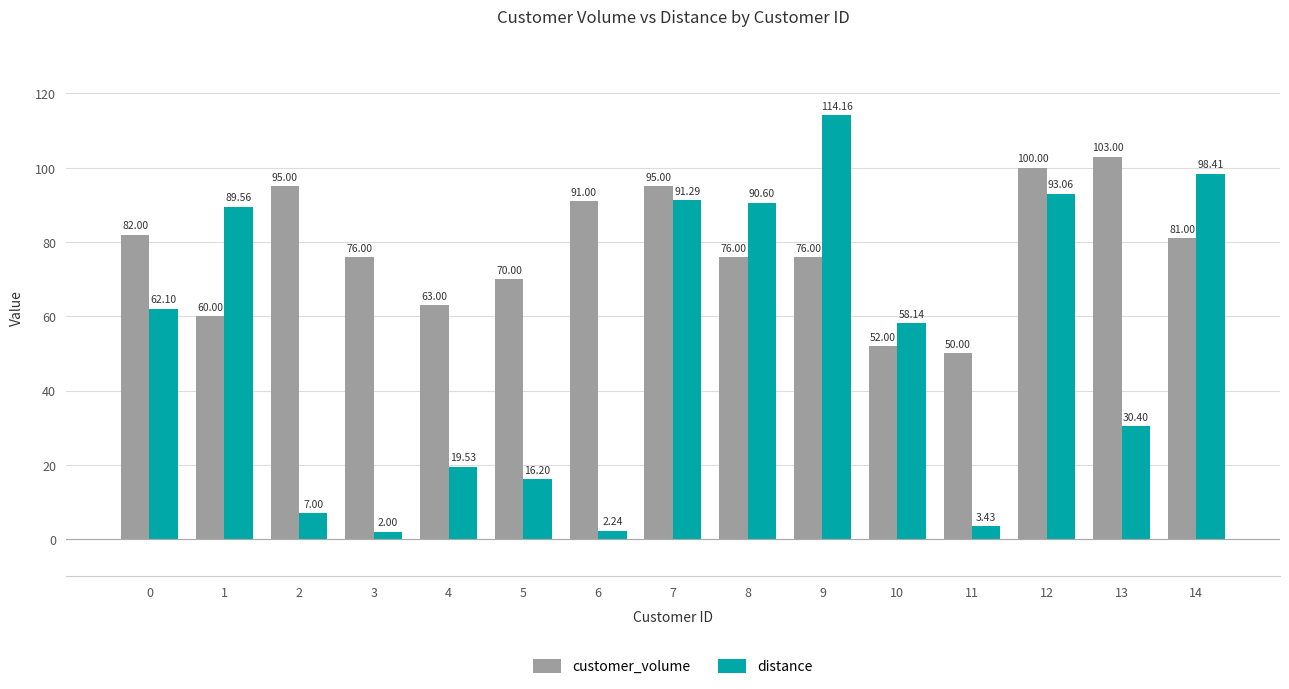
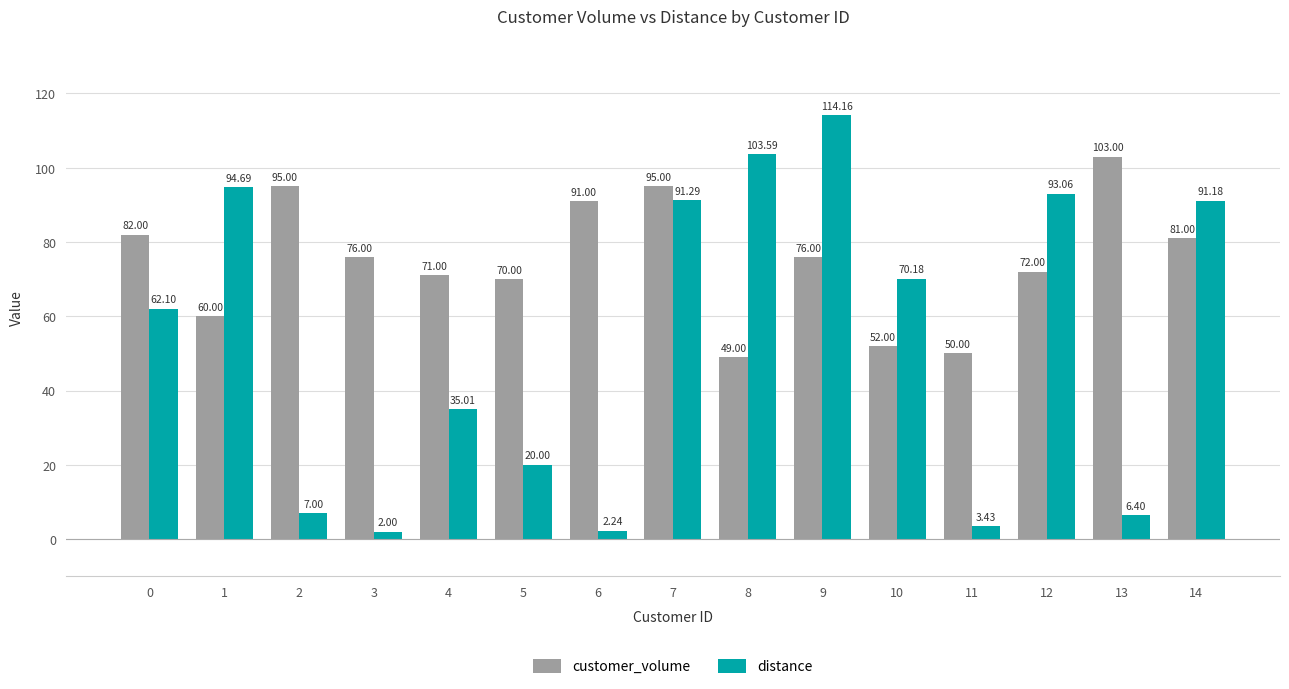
distance, 1: 89.56 -> 94.69
customer_volume, 4: 63.00 -> 71.00
distance, 4: 19.53 -> 35.01
distance, 5: 16.20 -> 20.00
customer_volume, 8: 76.00 -> 49.00
distance, 8: 90.60 -> 103.59
distance, 10: 58.14 -> 70.18
customer_volume, 12: 100.00 -> 72.00
distance, 13: 30.40 -> 6.40
distance, 14: 98.41 -> 91.18
